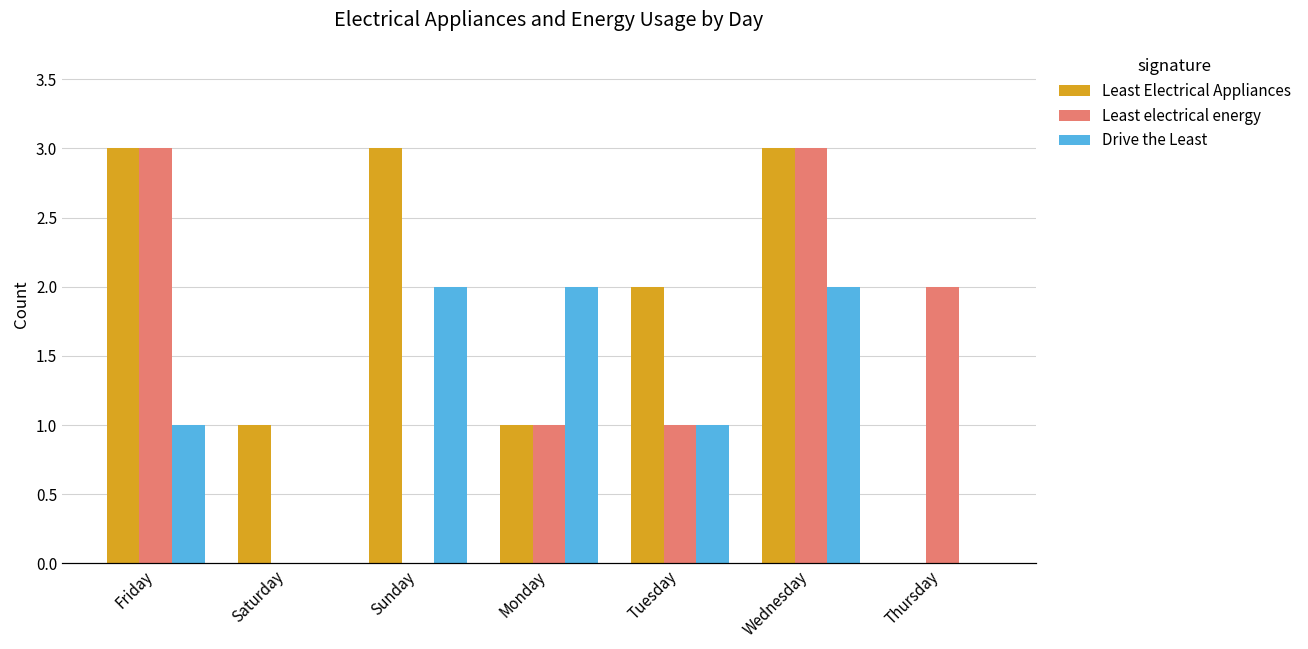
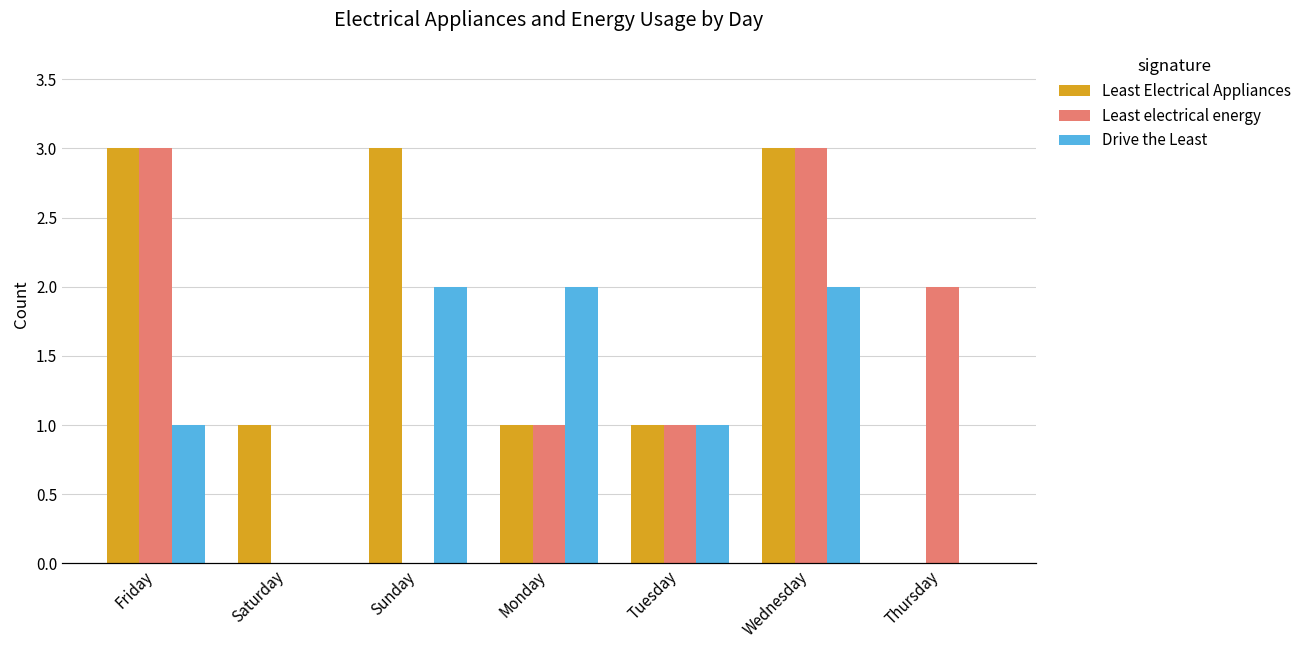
Least Electrical Appliances, Tuesday: 2 -> 1
